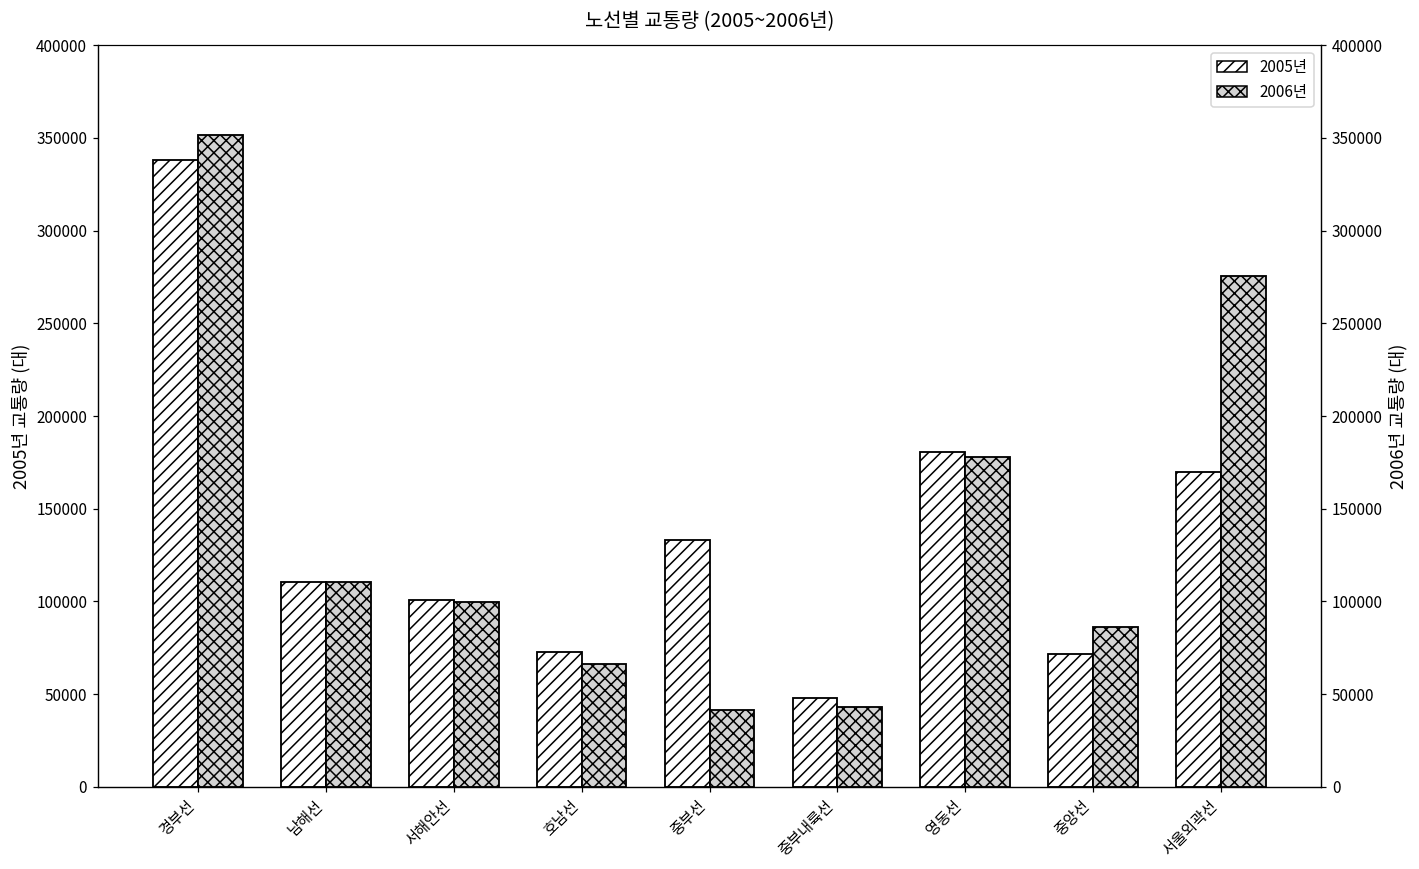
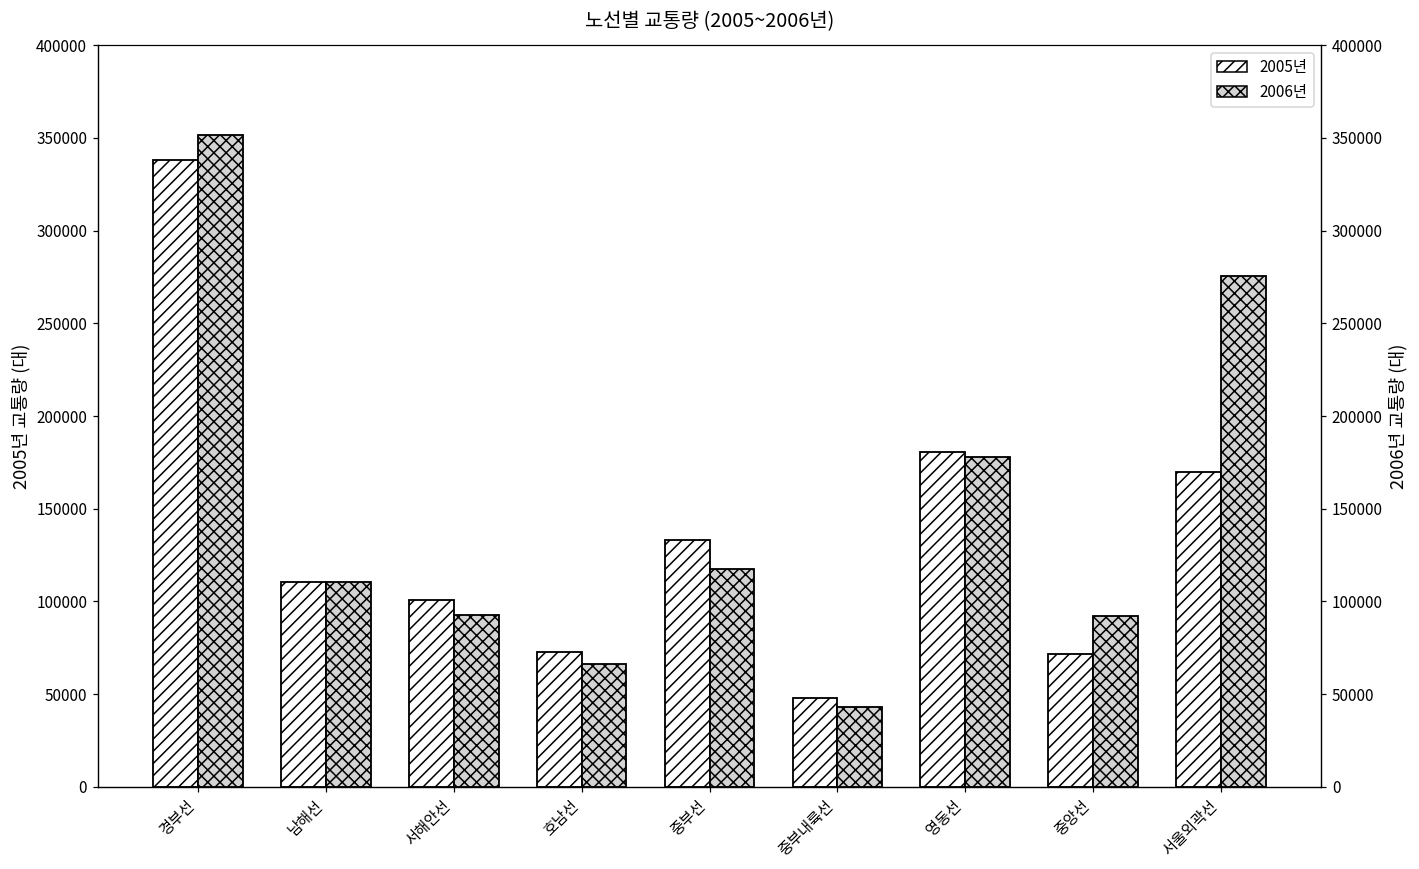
2006년, 서해안선: 100000 -> 93000
2006년, 중부선: 42000 -> 118000
2006년, 중앙선: 86000 -> 92000
